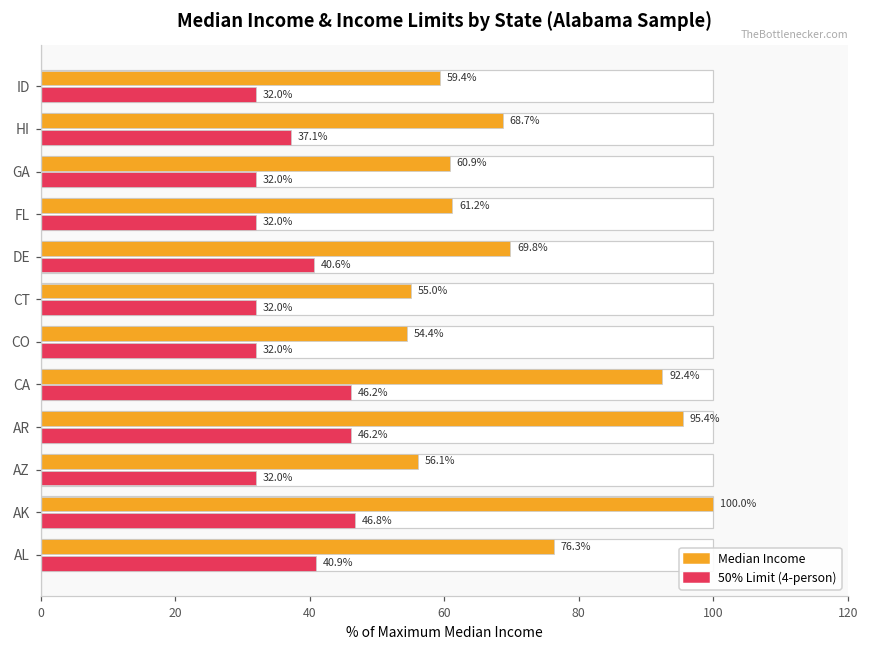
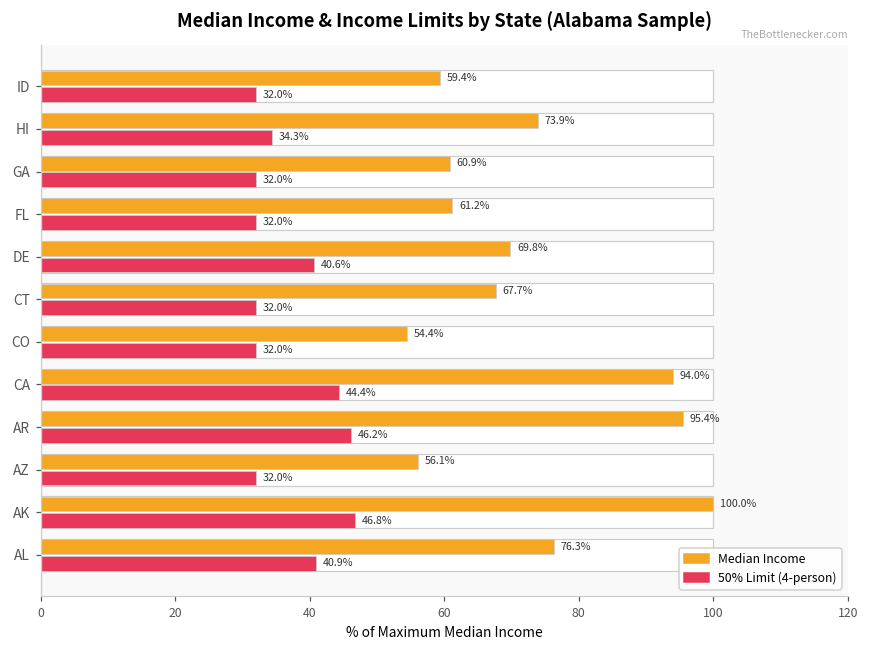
Median Income, HI: 68.7% -> 73.9%
50% Limit (4-person), HI: 37.1% -> 34.3%
Median Income, CT: 55.0% -> 67.7%
Median Income, CA: 92.4% -> 94.0%
50% Limit (4-person), CA: 46.2% -> 44.4%
